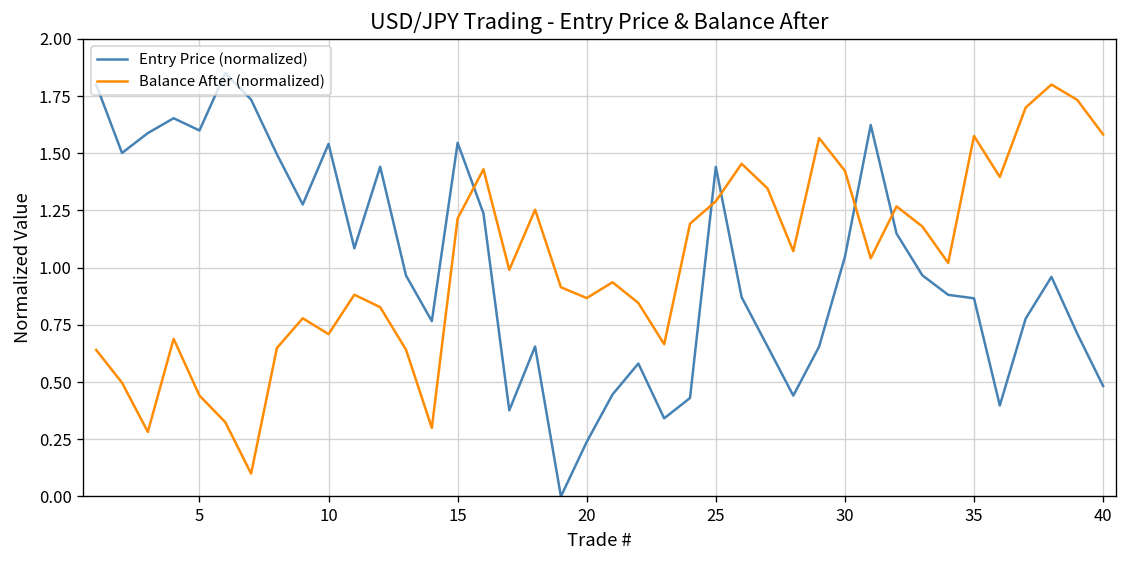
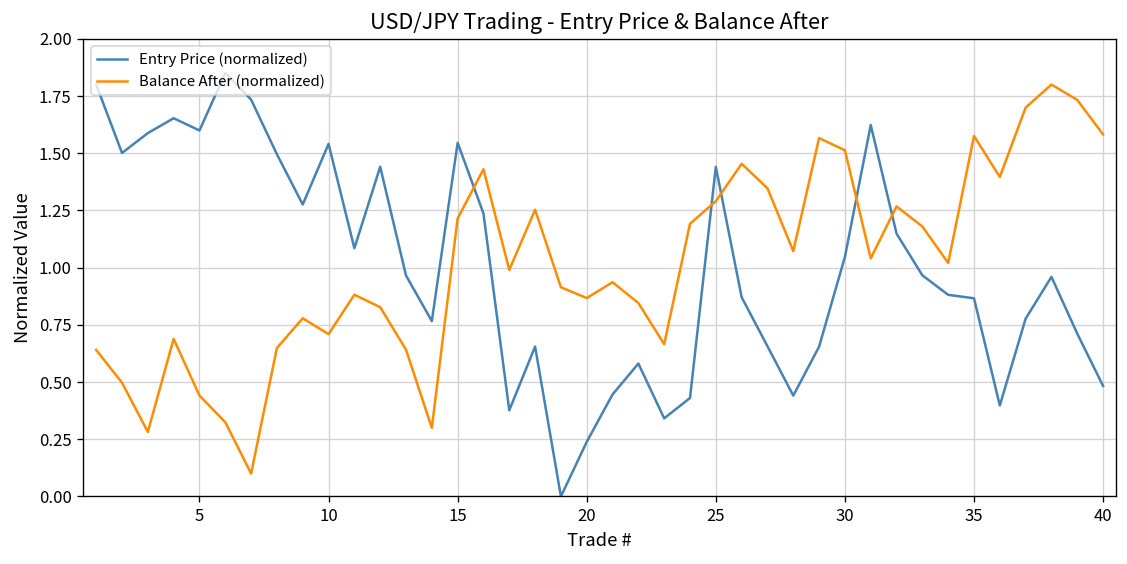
Balance After (normalized), 30: 1.42 -> 1.51
